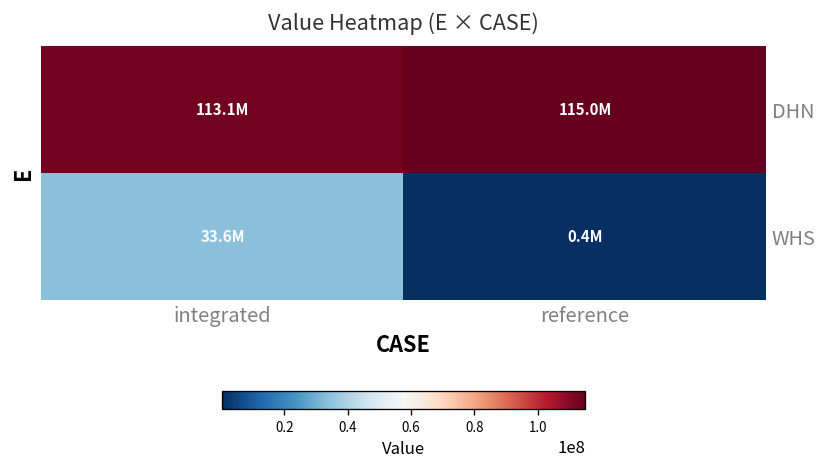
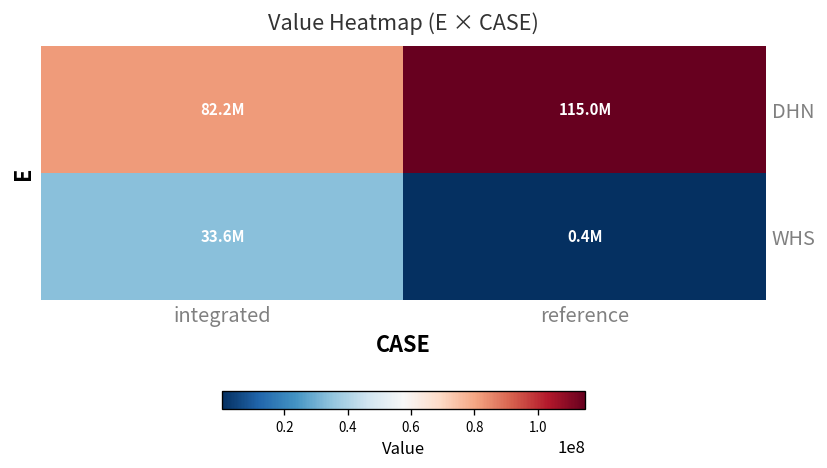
DHN, integrated: 113.1M -> 82.2M
